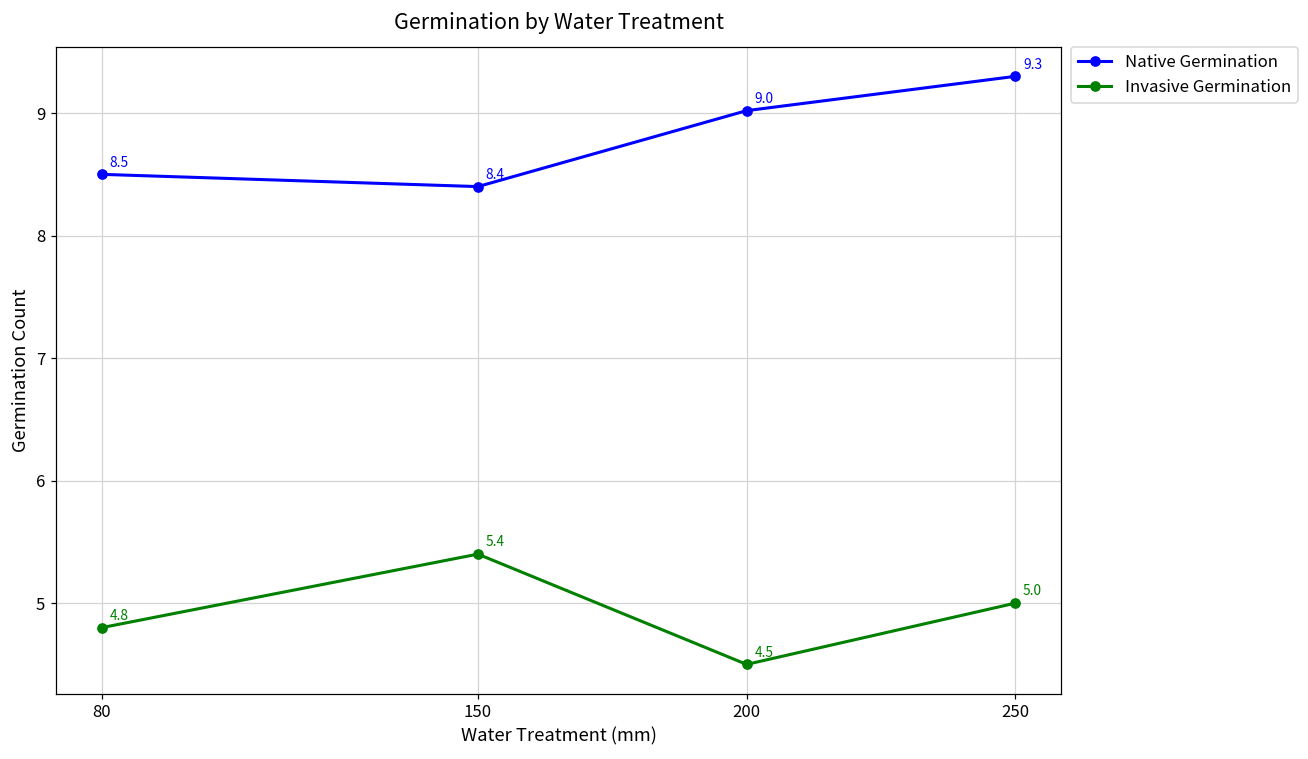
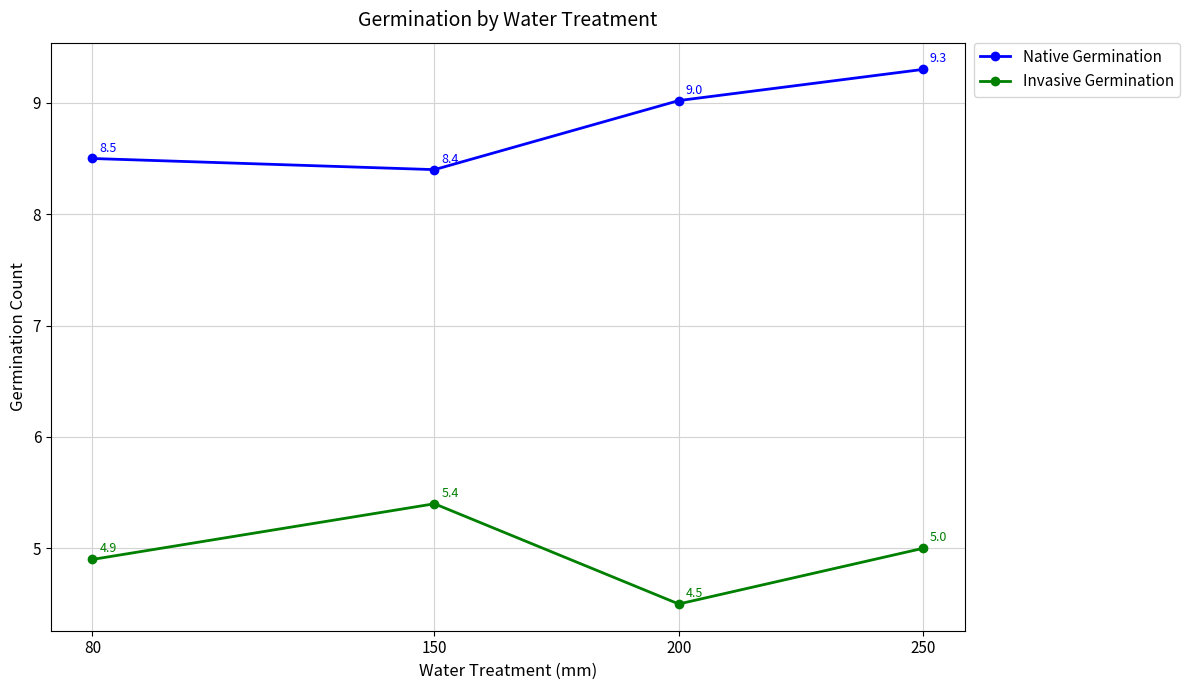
Invasive Germination, 80: 4.8 -> 4.9
